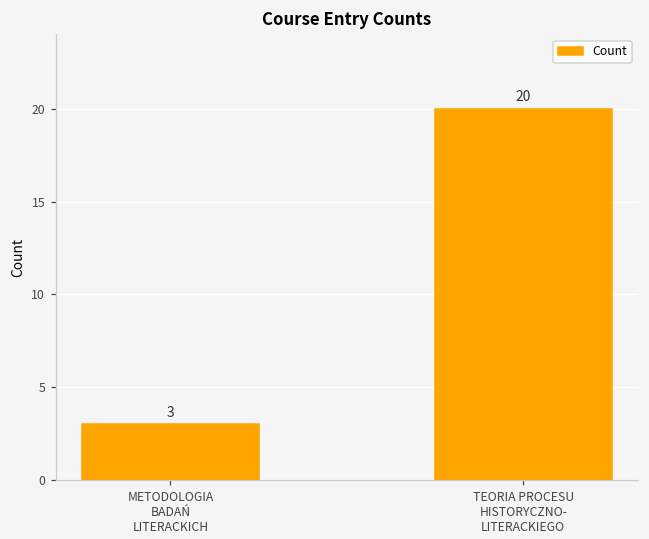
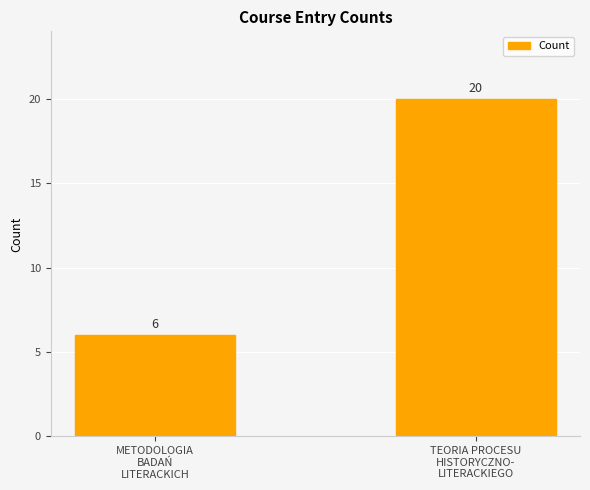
METODOLOGIA BADAŃ LITERACKICH: 3 -> 6
